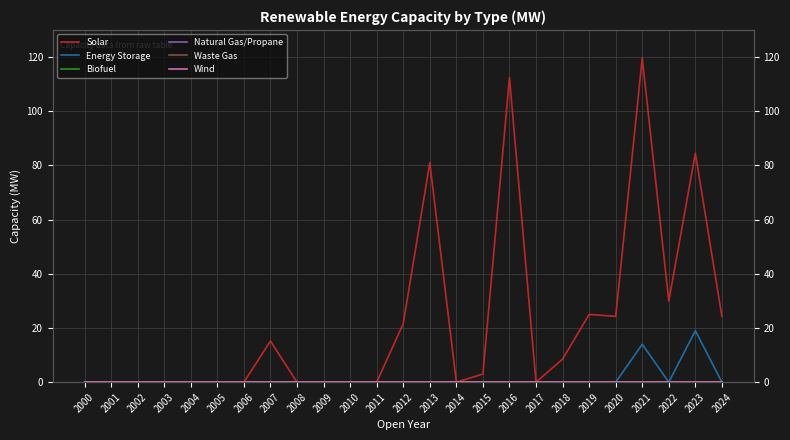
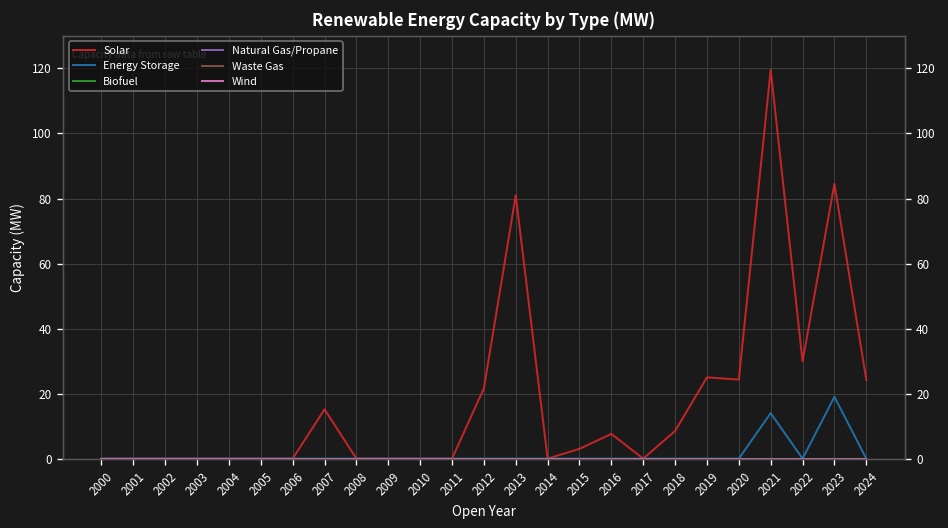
Solar, 2016: 112 -> 8
